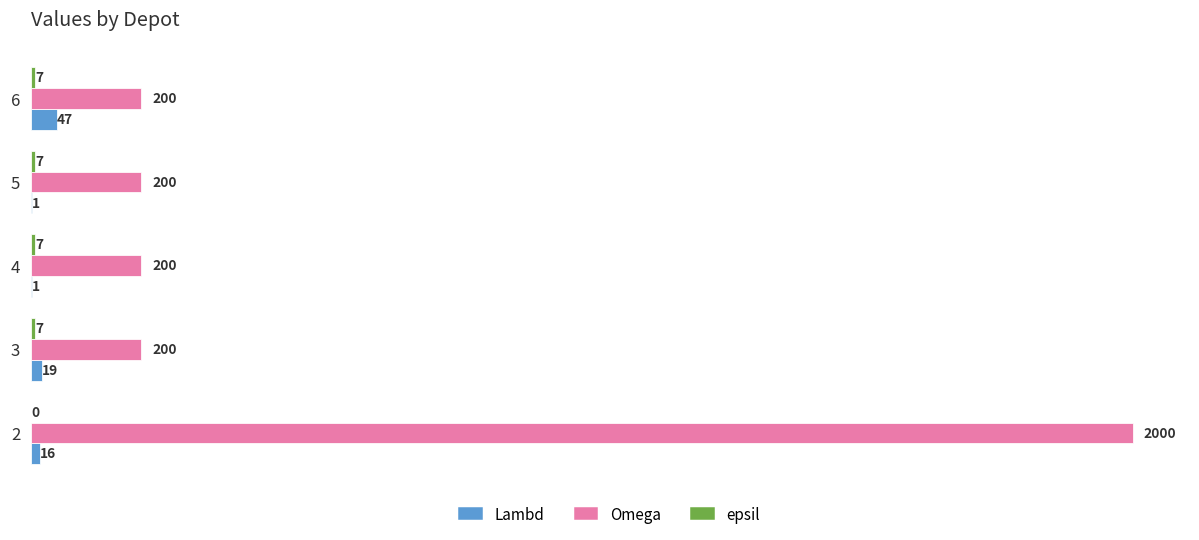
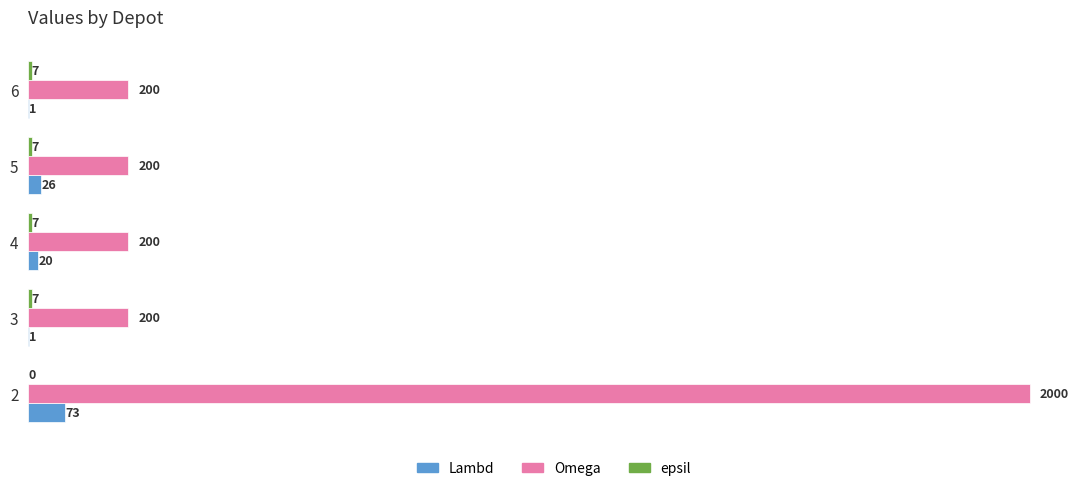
Lambd, 6: 47 -> 1
Lambd, 5: 1 -> 26
Lambd, 4: 1 -> 20
Lambd, 3: 19 -> 1
Lambd, 2: 16 -> 73
